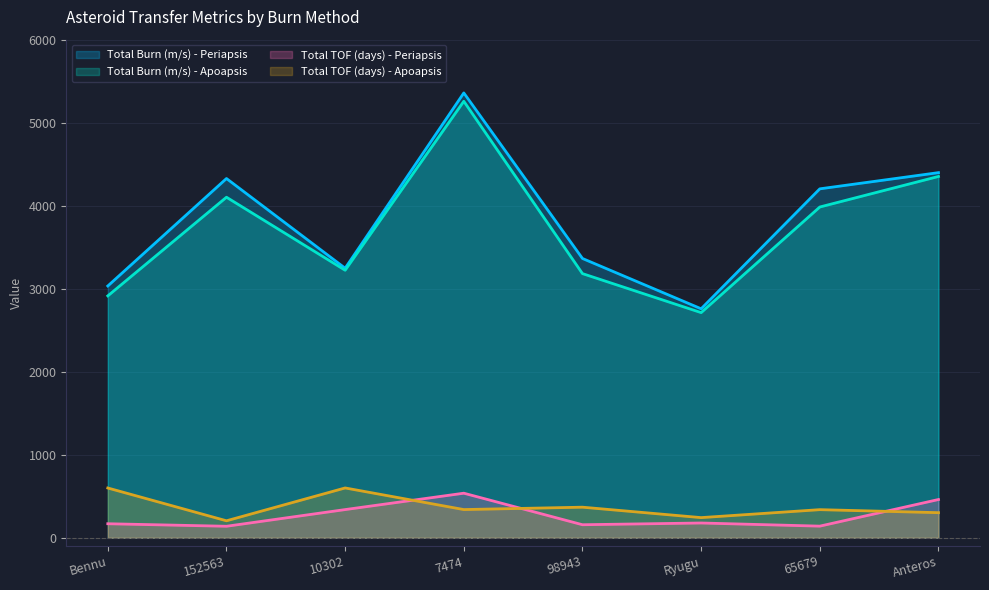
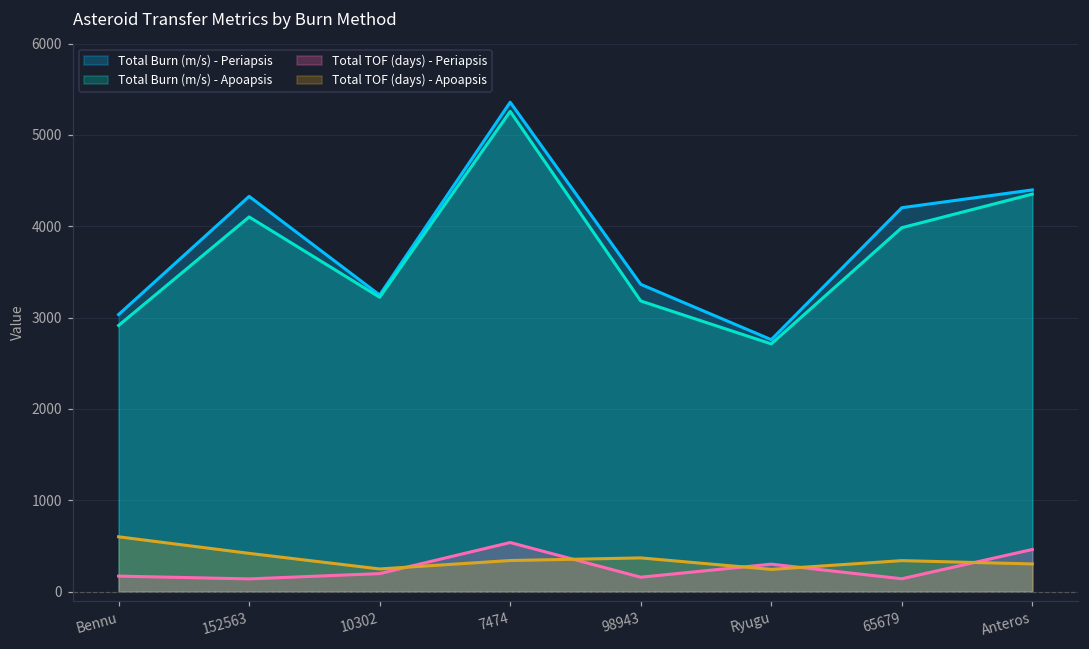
Total TOF (days) - Apoapsis, 152563: 200 -> 400
Total TOF (days) - Periapsis, 10302: 300 -> 200
Total TOF (days) - Apoapsis, 10302: 600 -> 200
Total TOF (days) - Periapsis, Ryugu: 200 -> 300
